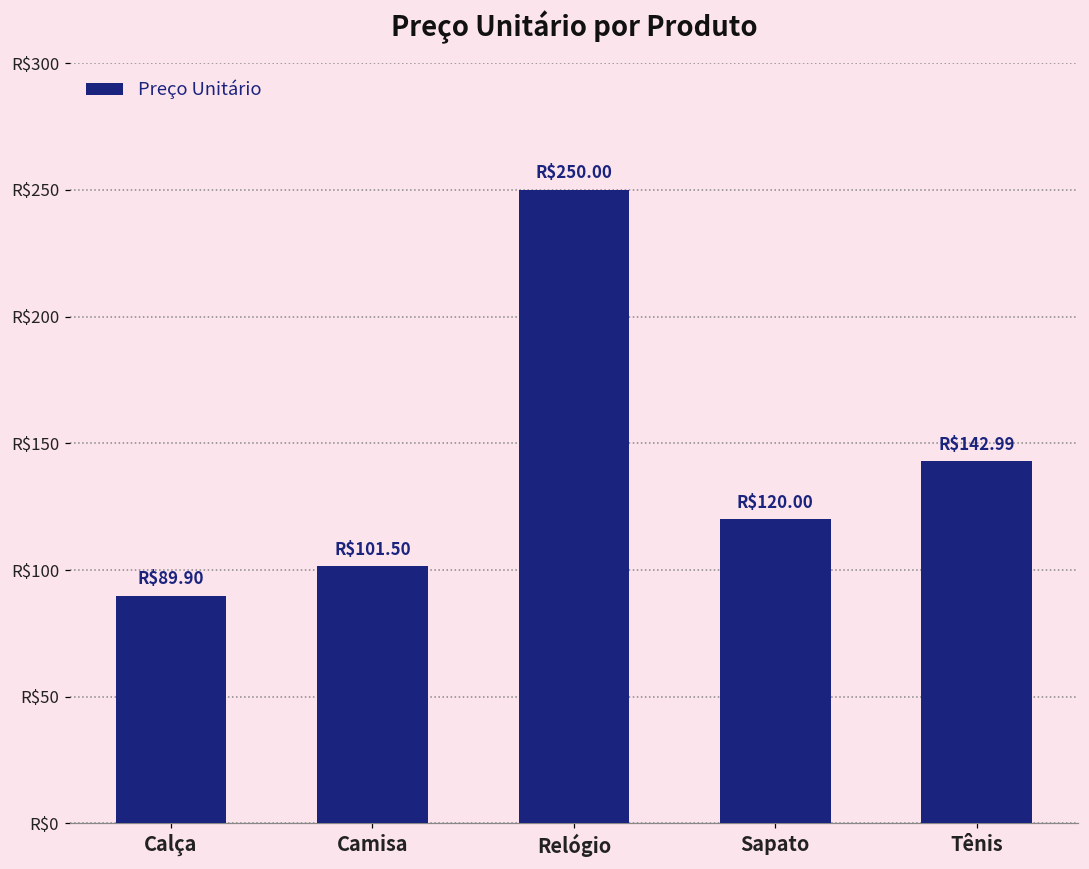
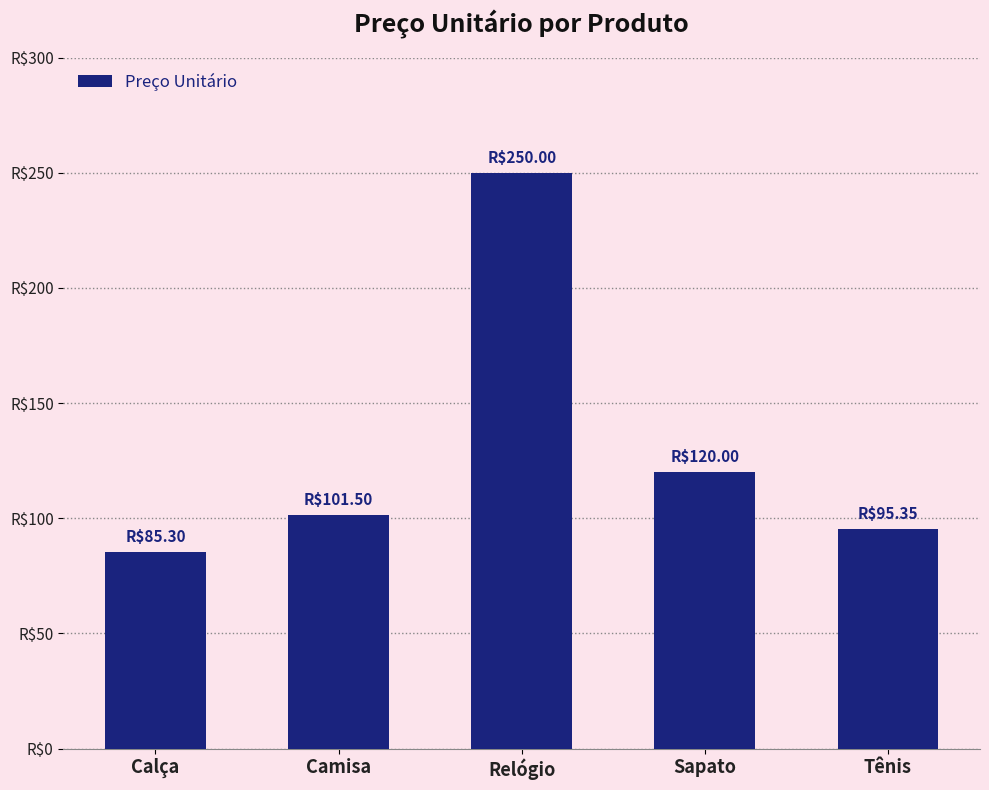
Calça: $89.90 -> $85.30
Tênis: $142.99 -> $95.35
